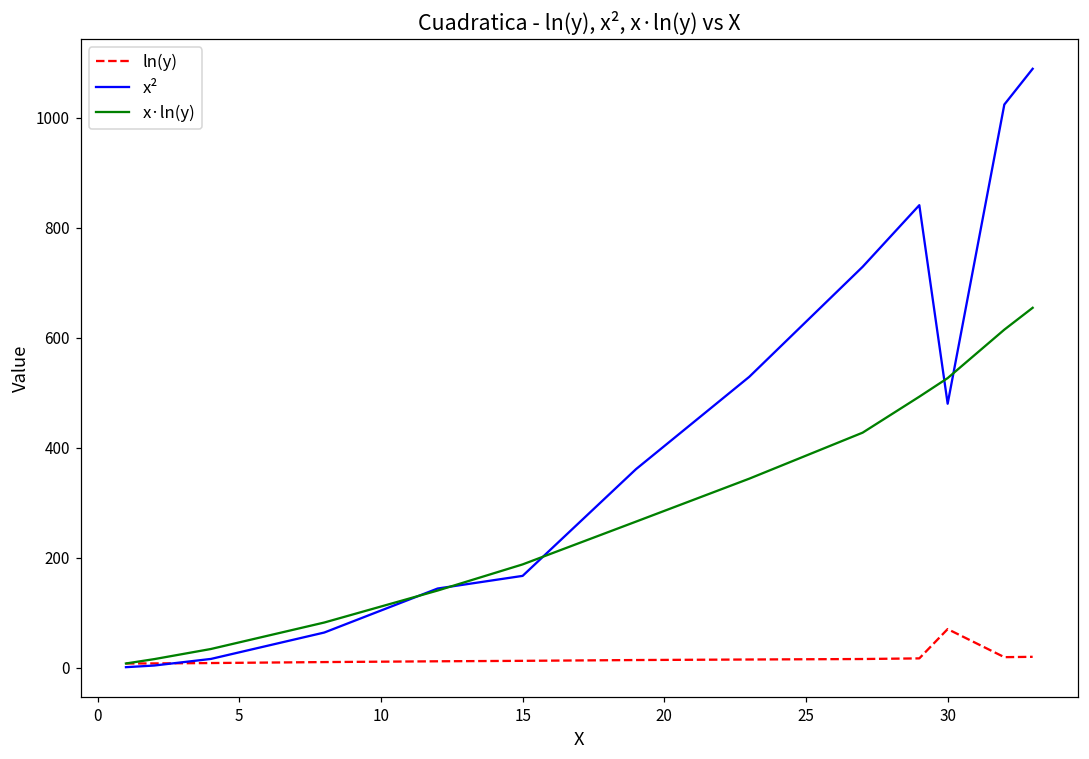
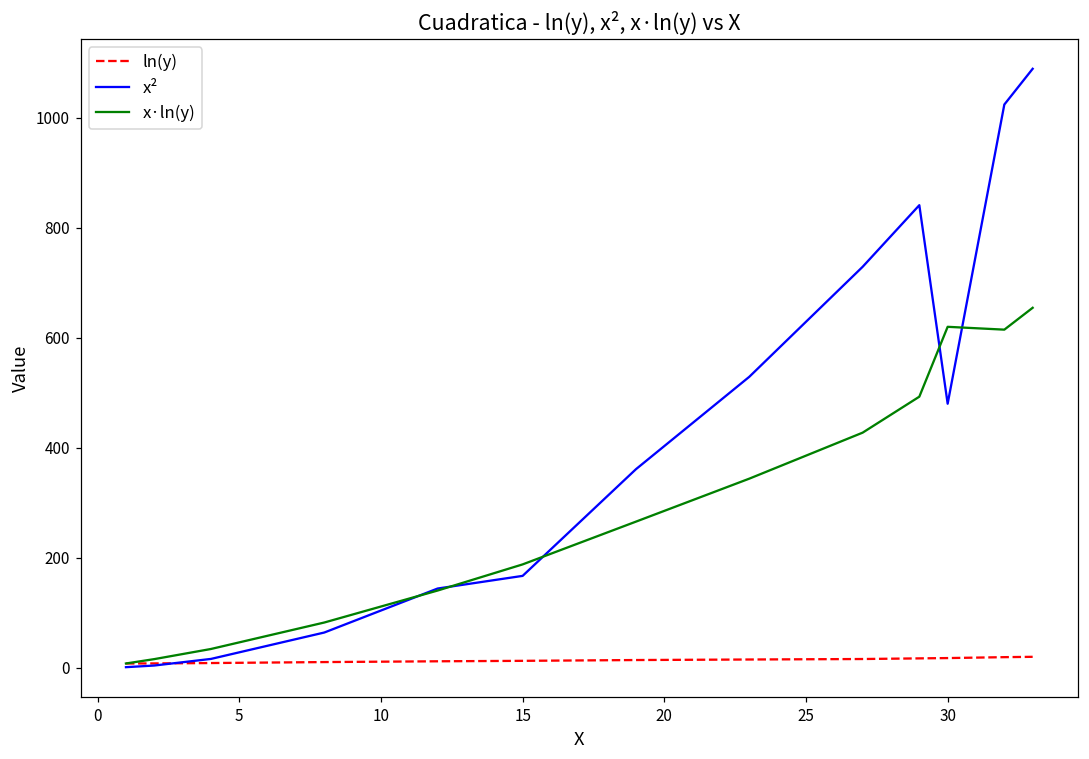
ln(y), 30: 70 -> 20
x·ln(y), 30: 530 -> 620
